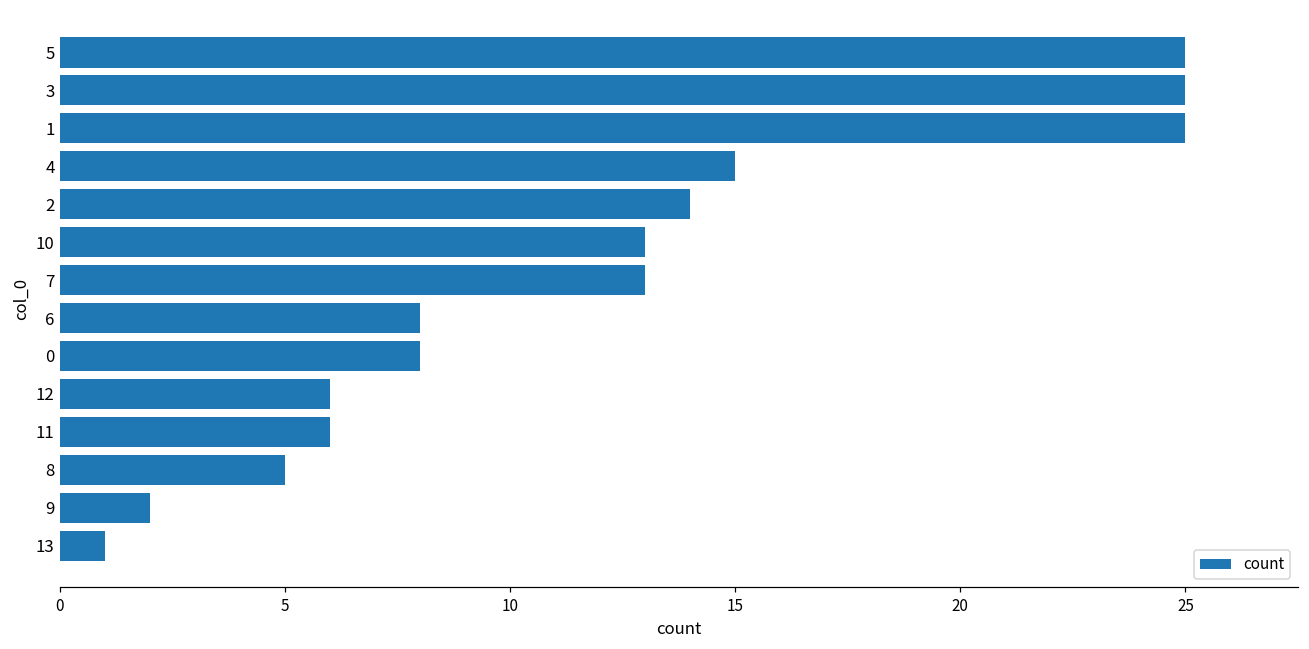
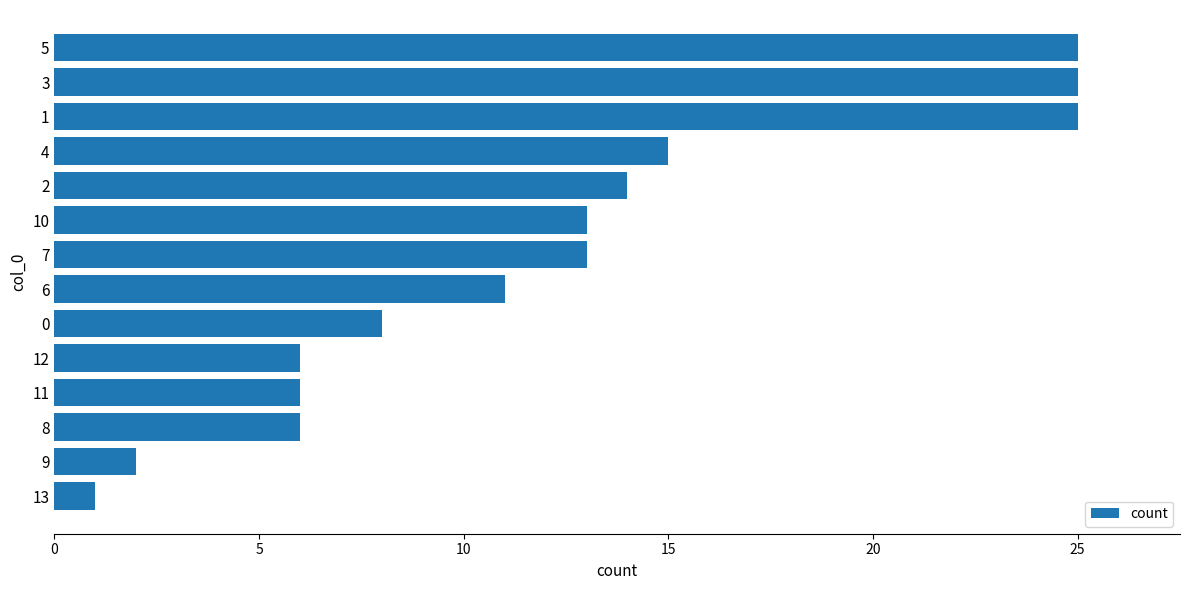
6: 8 -> 11
8: 5 -> 6
